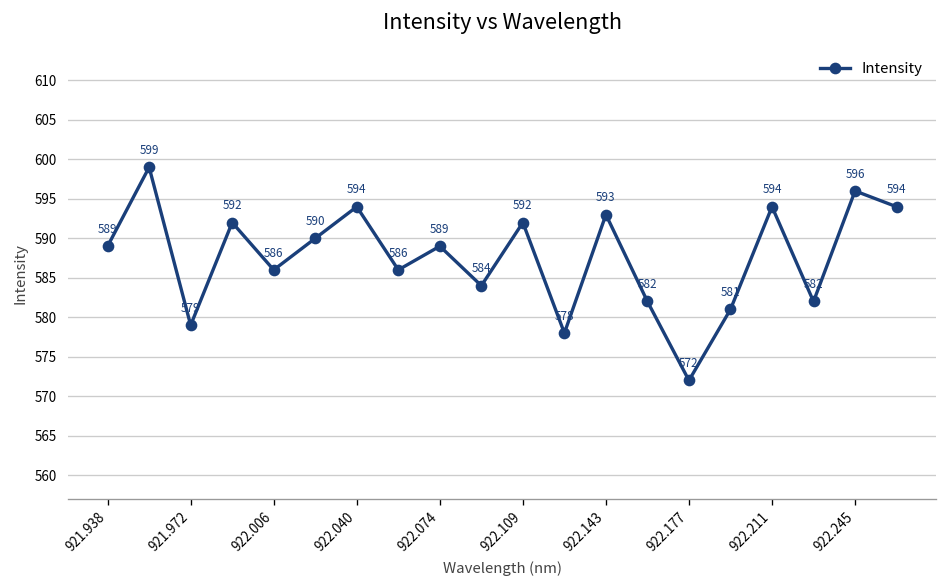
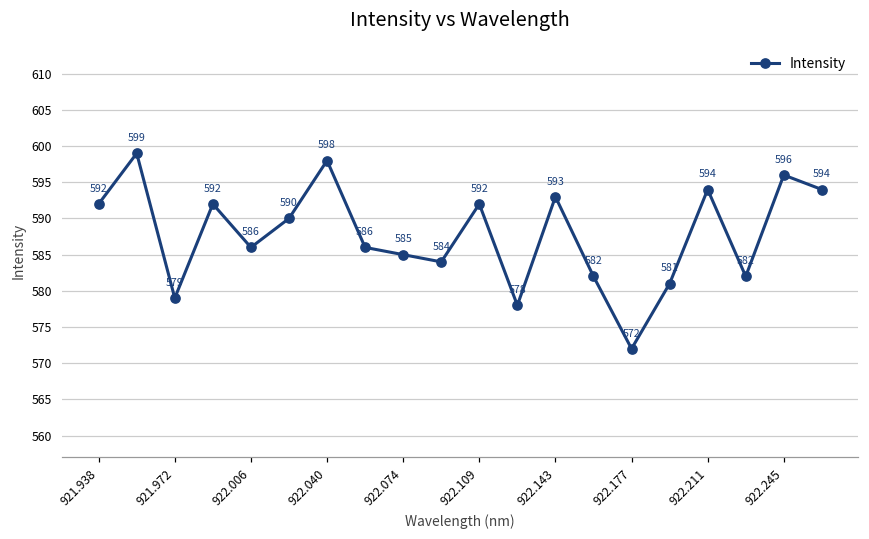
921.938: 589 -> 592
922.040: 594 -> 598
922.074: 589 -> 585
